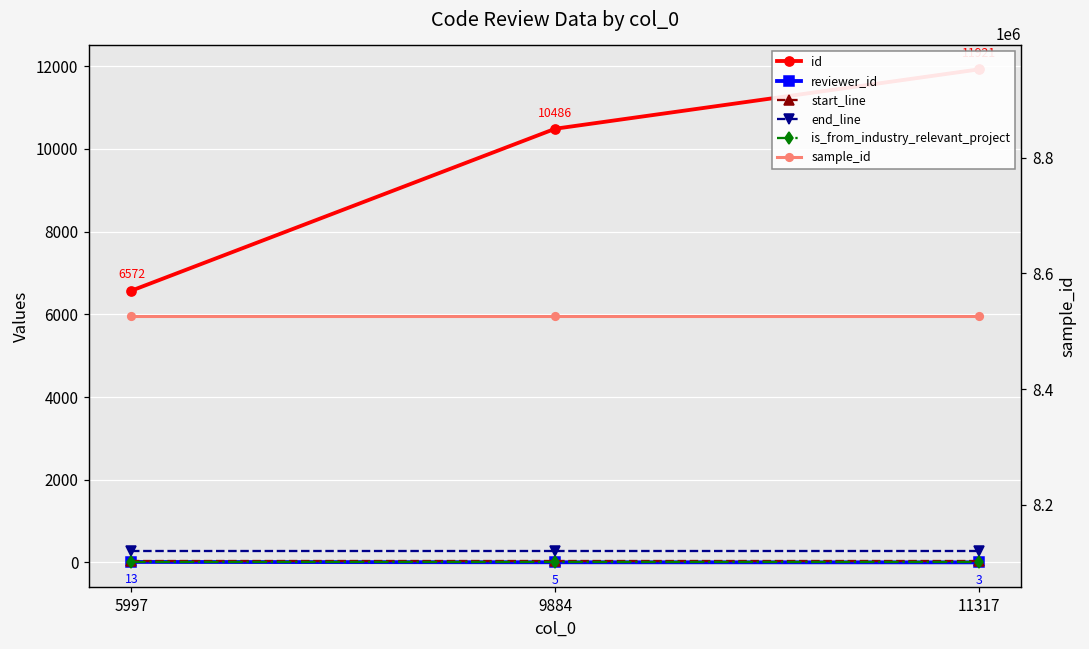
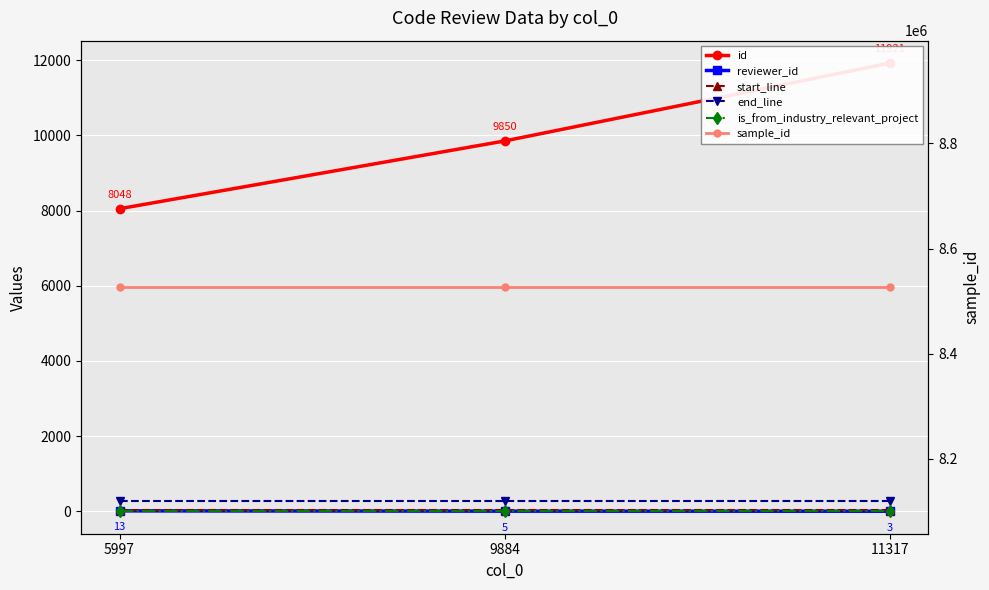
id, 5997: 6572 -> 8048
id, 9884: 10486 -> 9850
